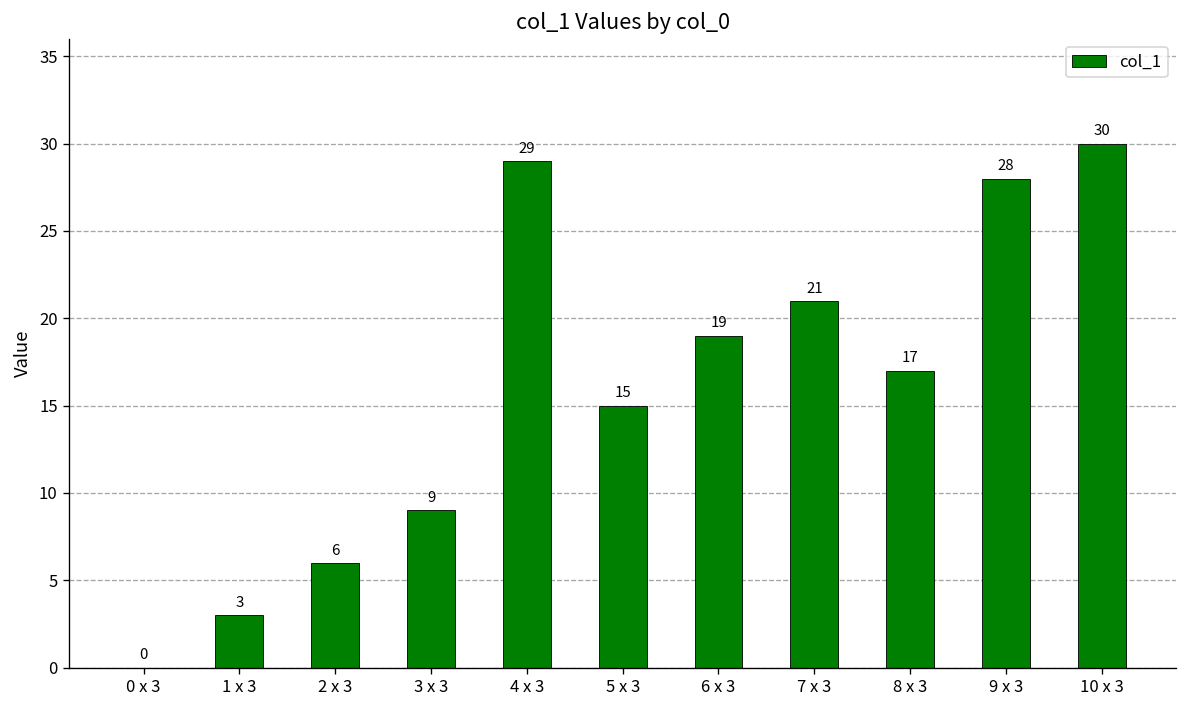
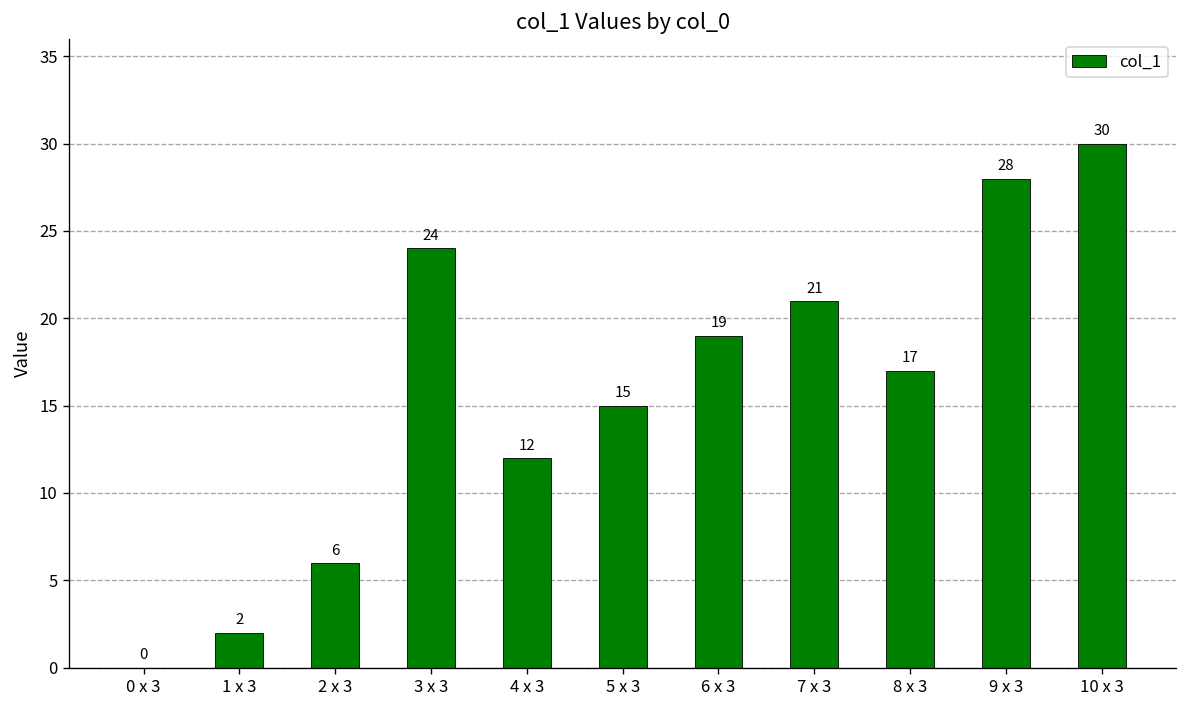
1 x 3: 3 -> 2
3 x 3: 9 -> 24
4 x 3: 29 -> 12
